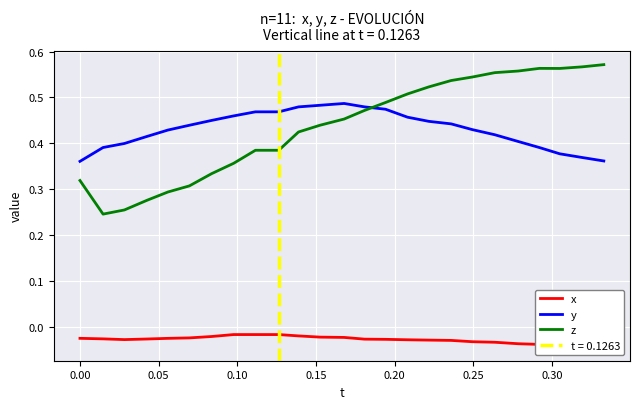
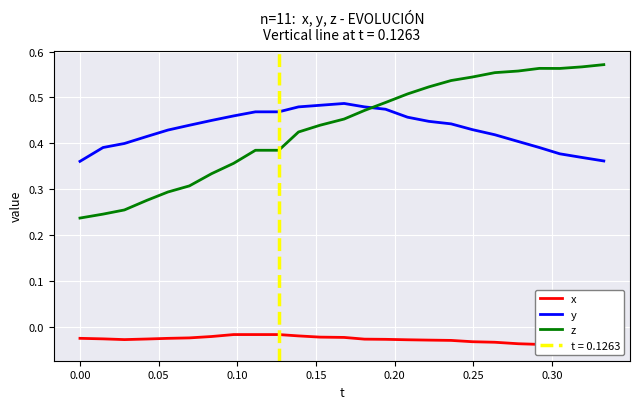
z, 0.00: 0.32 -> 0.24
